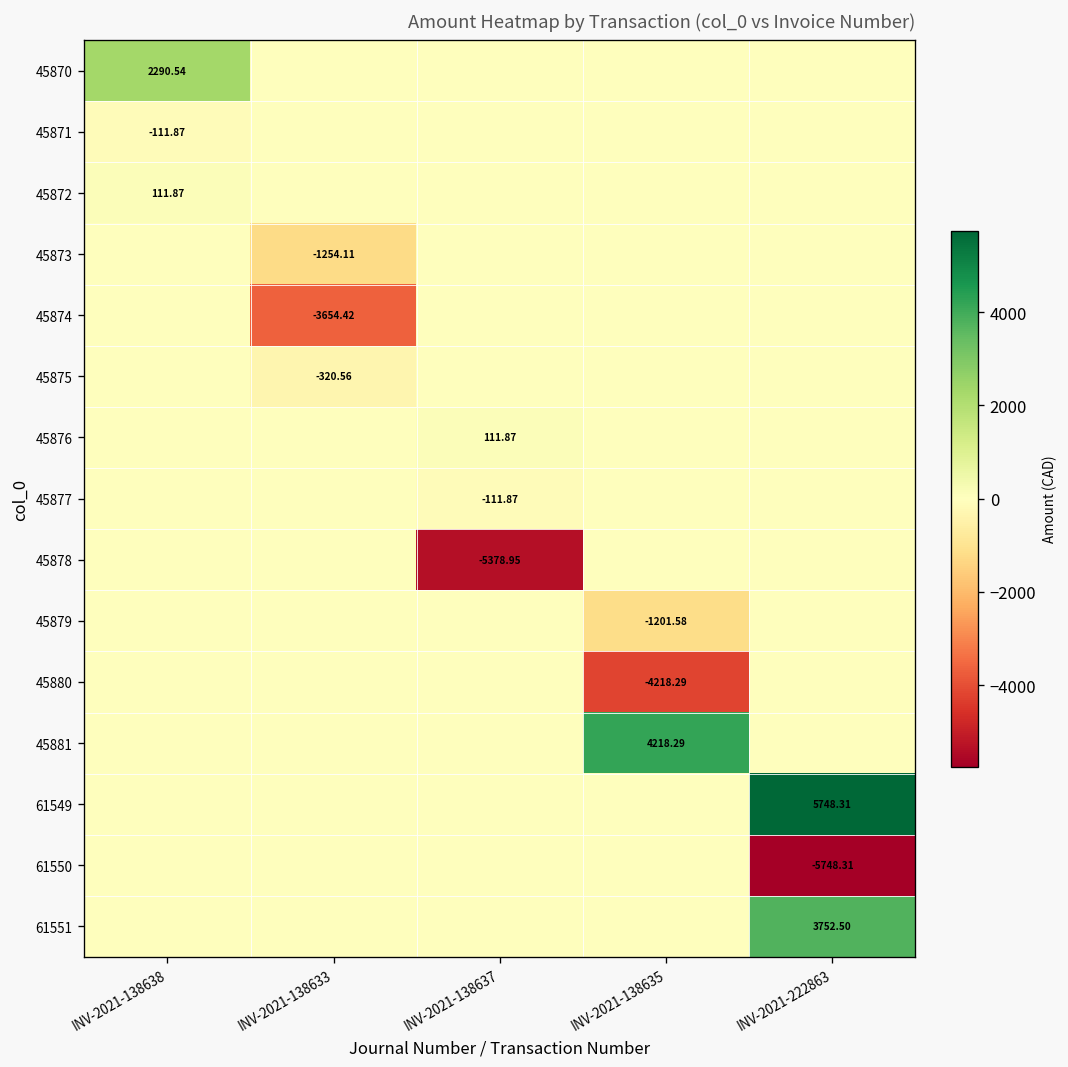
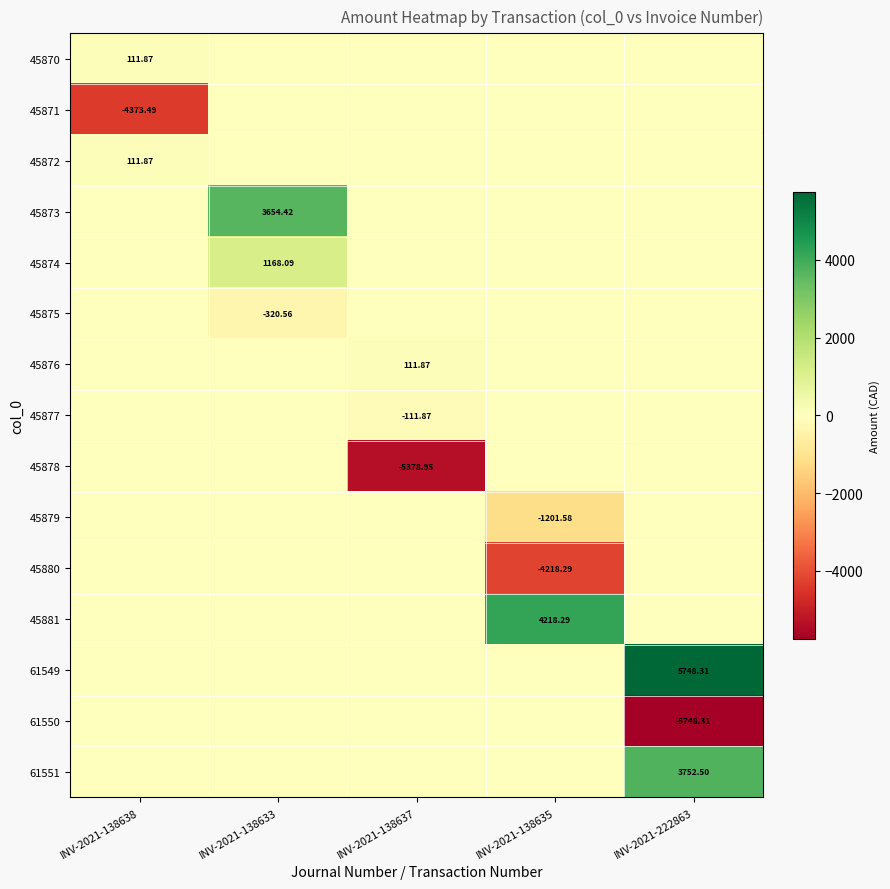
45870, INV-2021-138638: 2290.54 -> 111.87
45871, INV-2021-138638: -111.87 -> -4373.49
45873, INV-2021-138633: -1254.11 -> 3654.42
45874, INV-2021-138633: -3654.42 -> 1168.09
